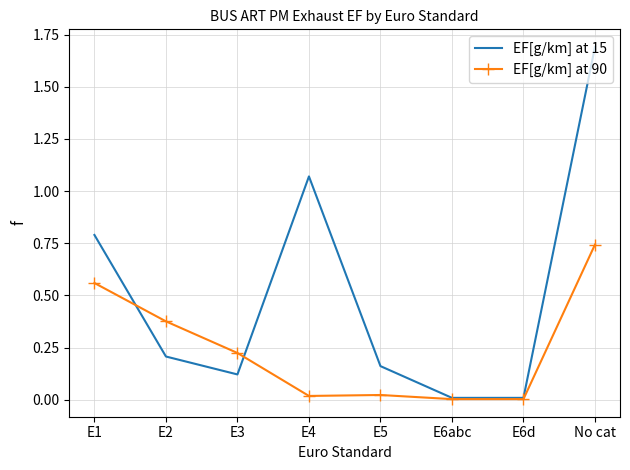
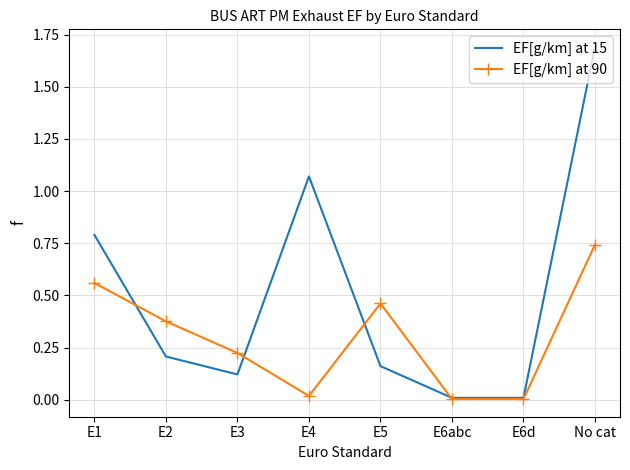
EF[g/km] at 90, E5: 0.02 -> 0.46
